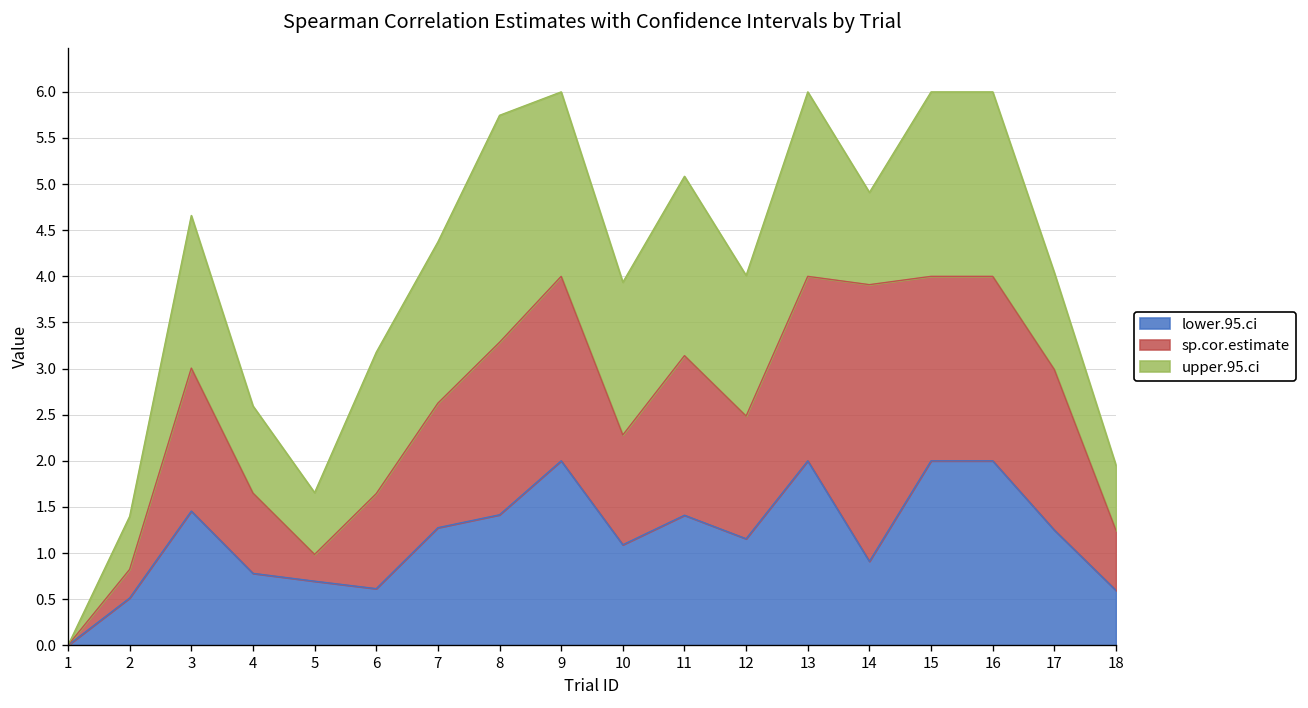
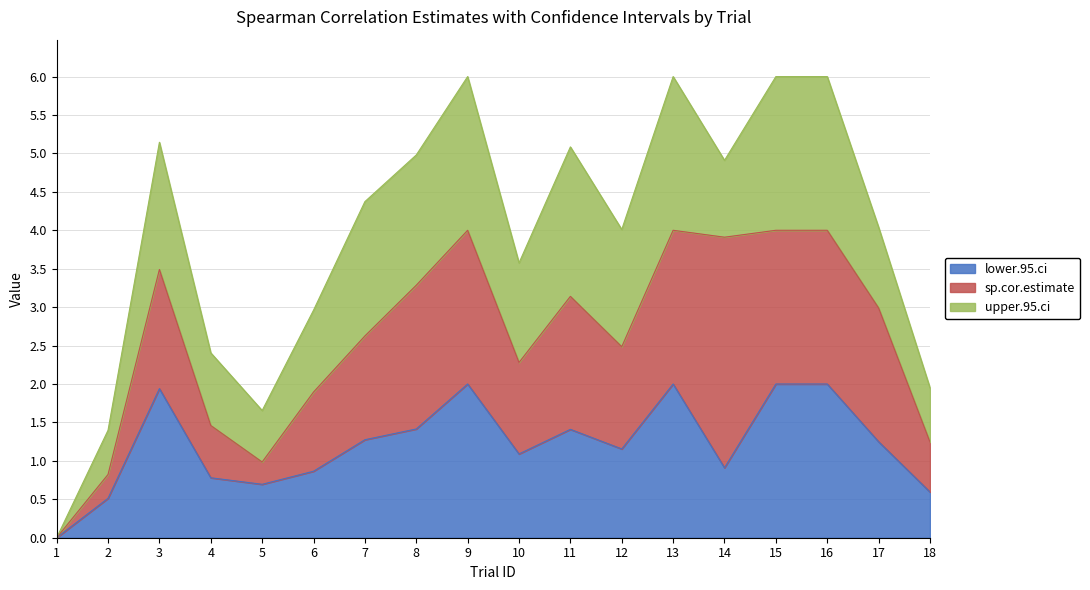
lower.95.ci, 3: 1.5 -> 1.9
sp.cor.estimate, 4: 0.9 -> 0.7
lower.95.ci, 6: 0.6 -> 0.9
upper.95.ci, 6: 1.5 -> 1.1
upper.95.ci, 8: 2.5 -> 1.7
upper.95.ci, 10: 1.7 -> 1.3
